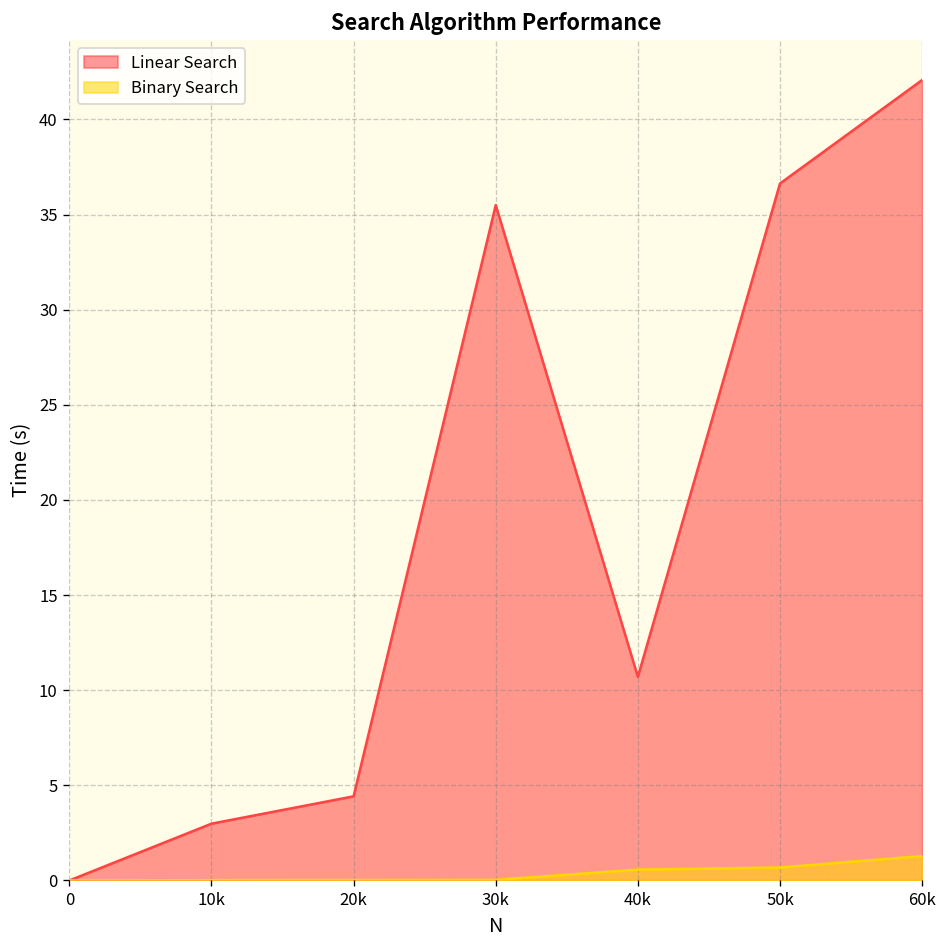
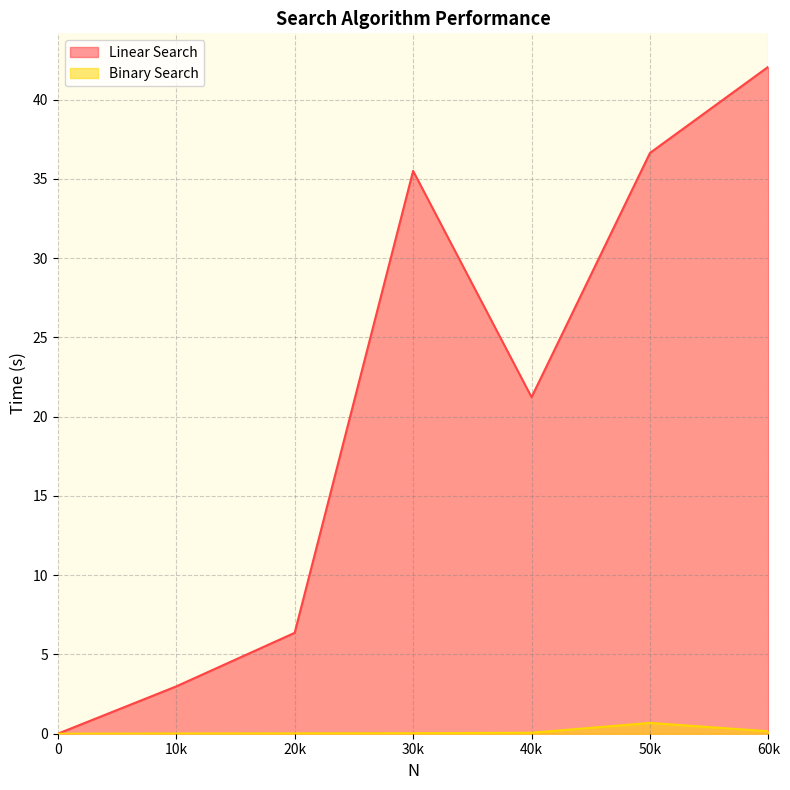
Linear Search, 20k: 4.4 -> 6.4
Linear Search, 40k: 10.7 -> 21.2
Binary Search, 40k: 0.6 -> 0.1
Binary Search, 60k: 1.3 -> 0.2
